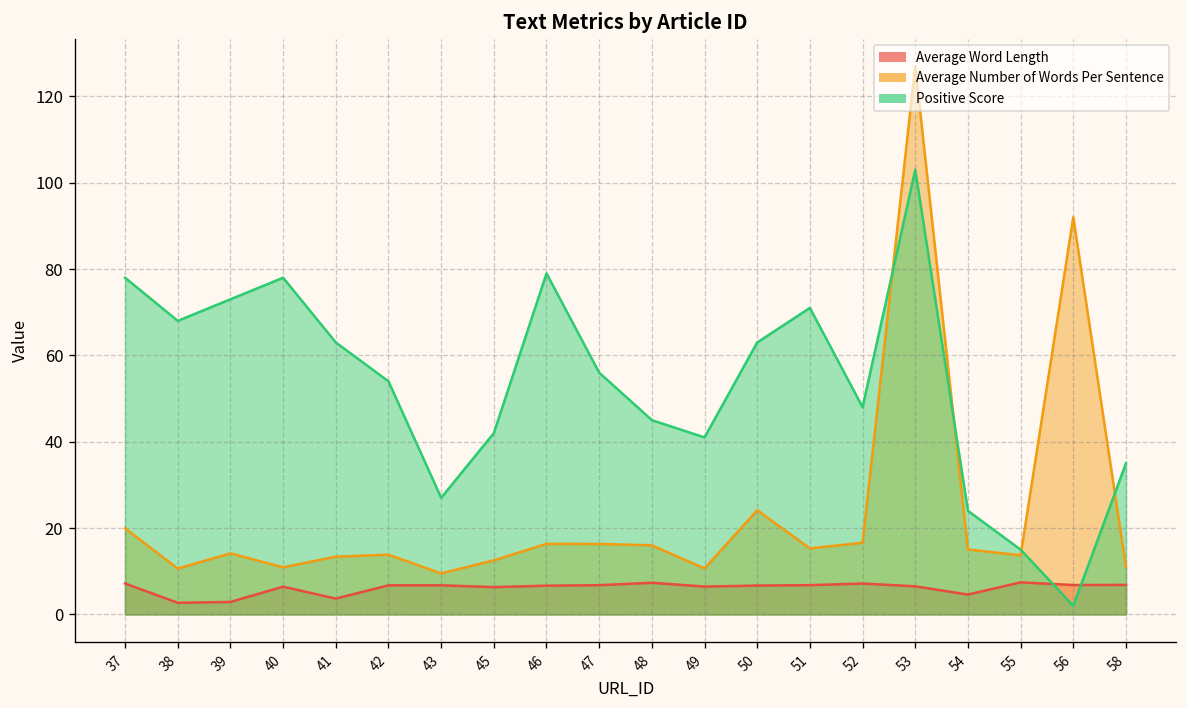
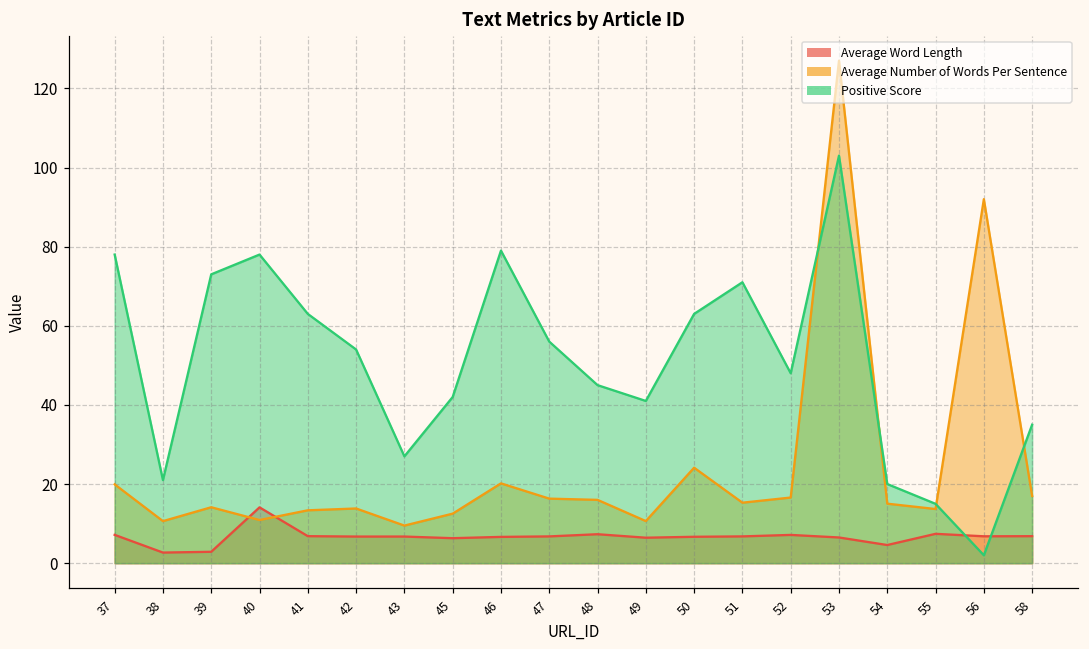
Positive Score, 38: 68 -> 21
Average Word Length, 40: 6 -> 14
Average Word Length, 41: 4 -> 7
Average Number of Words Per Sentence, 46: 16 -> 20
Positive Score, 54: 24 -> 20
Average Number of Words Per Sentence, 58: 11 -> 17
